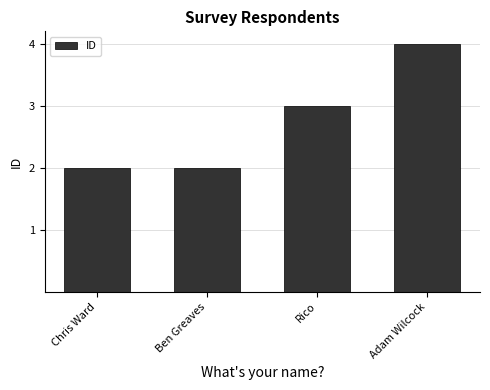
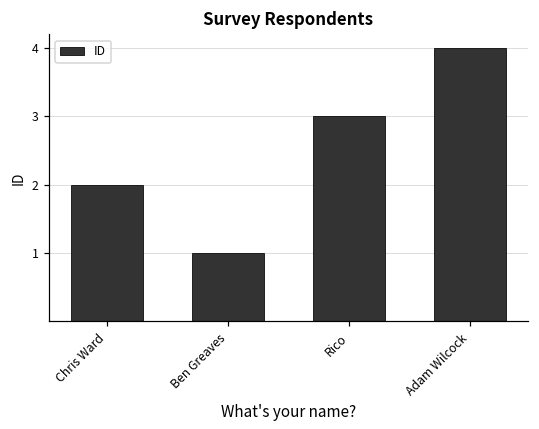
Ben Greaves: 2 -> 1
